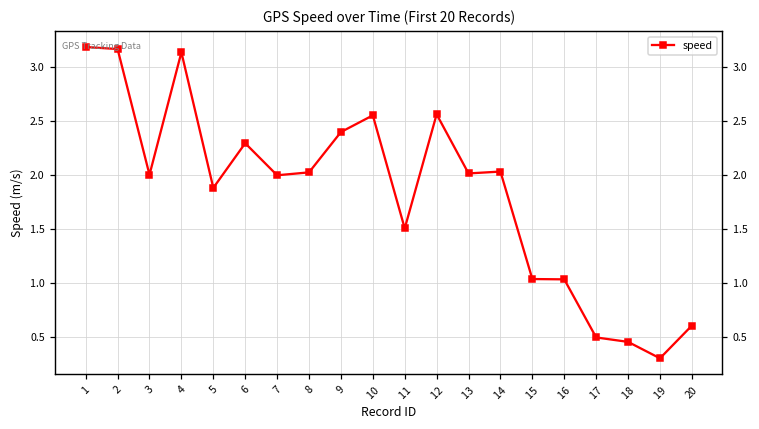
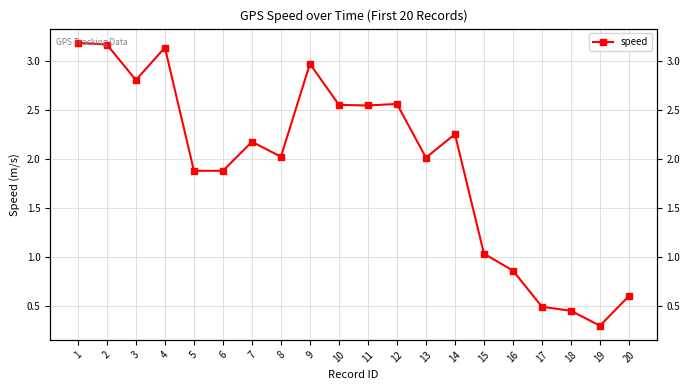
3: 2.0 -> 2.8
6: 2.3 -> 1.9
7: 2.0 -> 2.2
9: 2.4 -> 3.0
11: 1.5 -> 2.5
14: 2.0 -> 2.3
16: 1.0 -> 0.9
